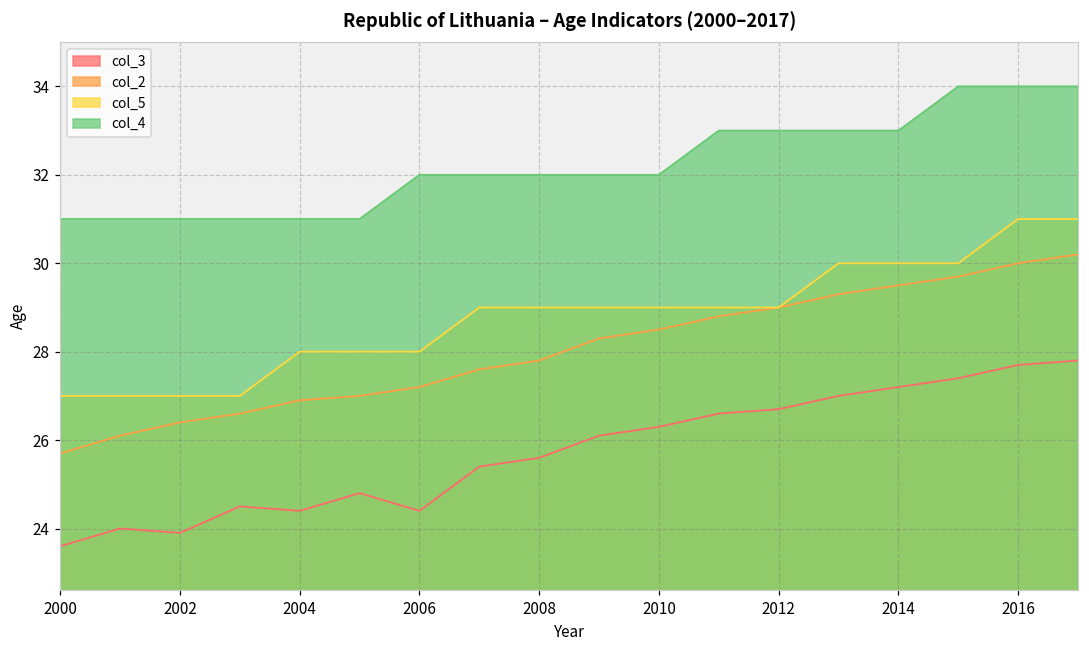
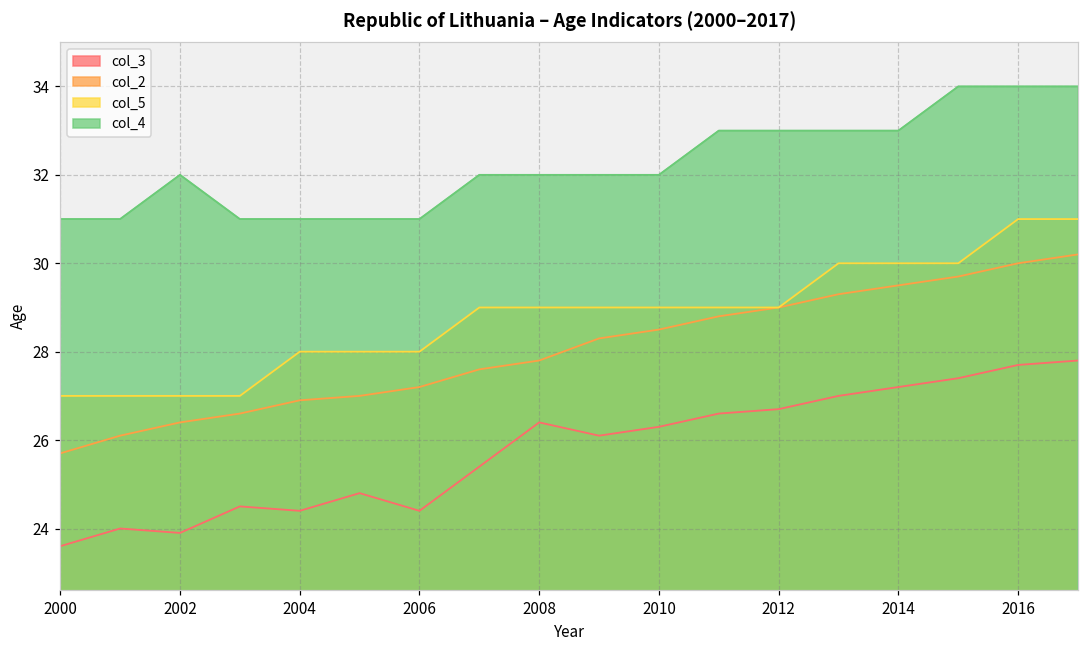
col_4, 2002: 31 -> 32
col_4, 2006: 32 -> 31
col_3, 2008: 25.6 -> 26.4
